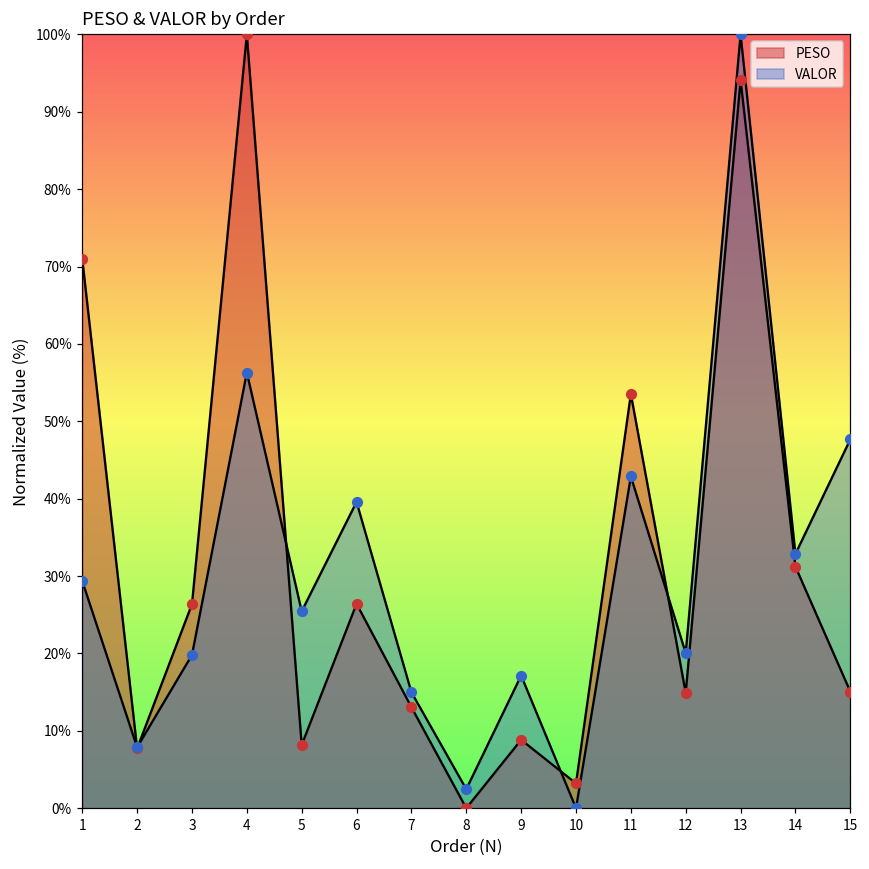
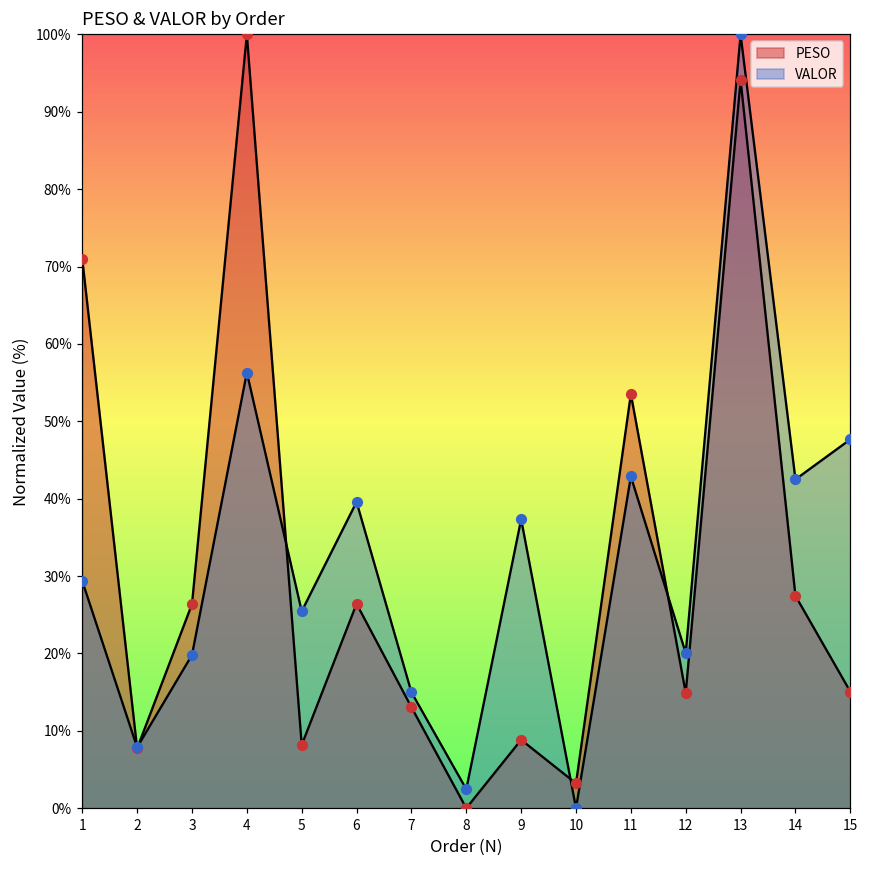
VALOR, 9: 17% -> 37%
PESO, 14: 31% -> 27%
VALOR, 14: 33% -> 42%
